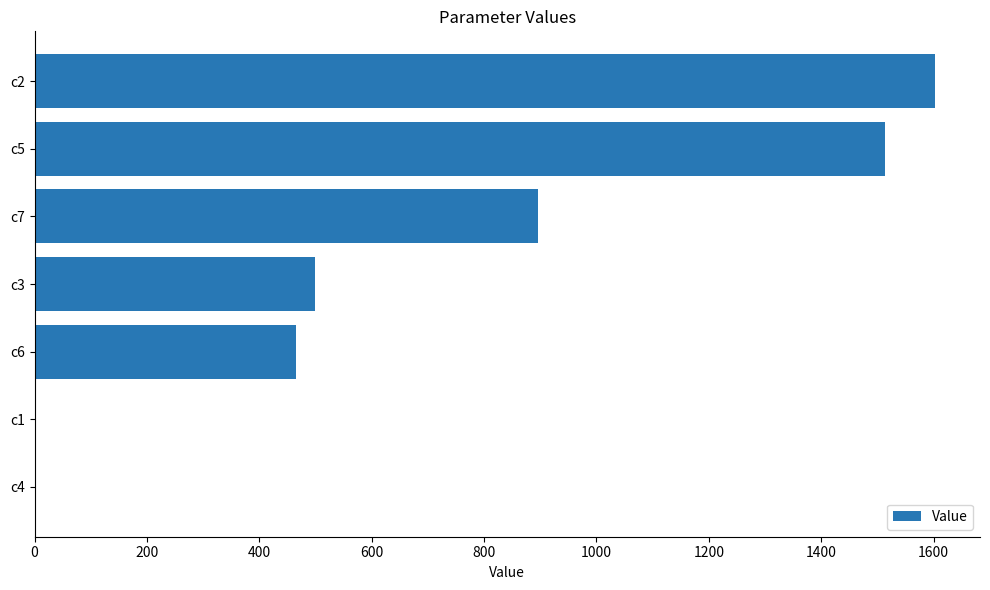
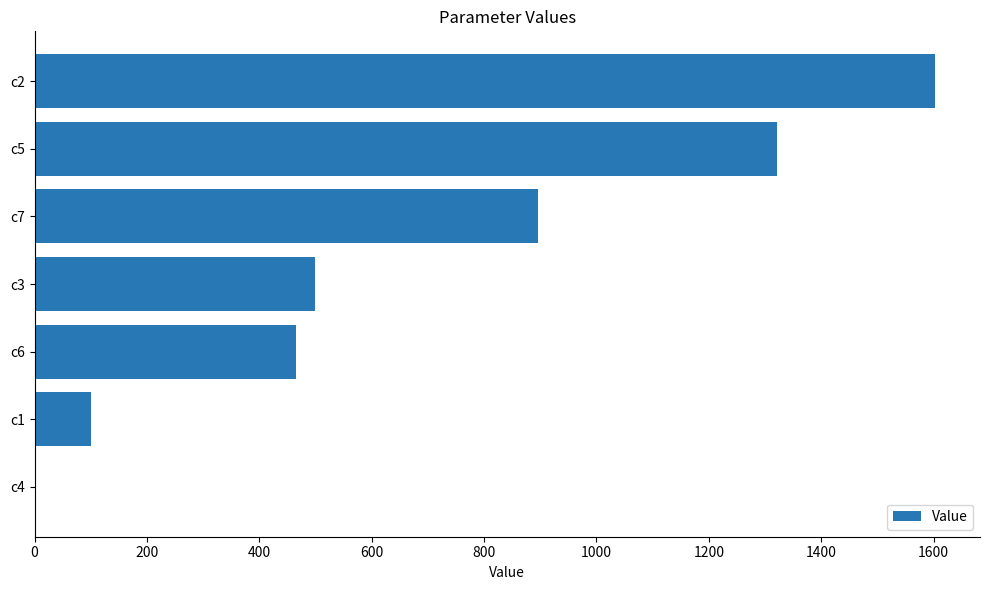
c5: 1510 -> 1320
c1: 0 -> 100
